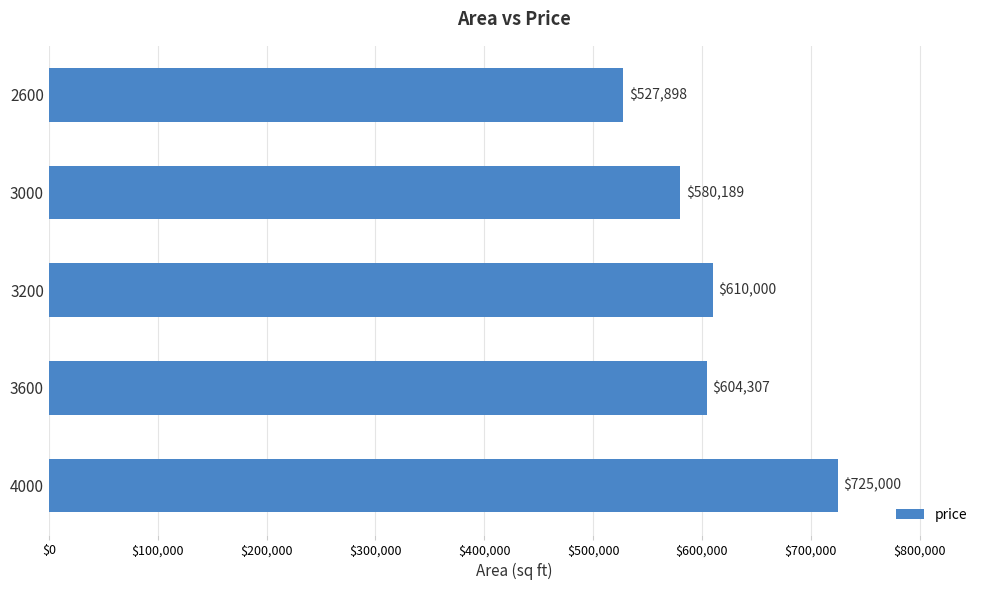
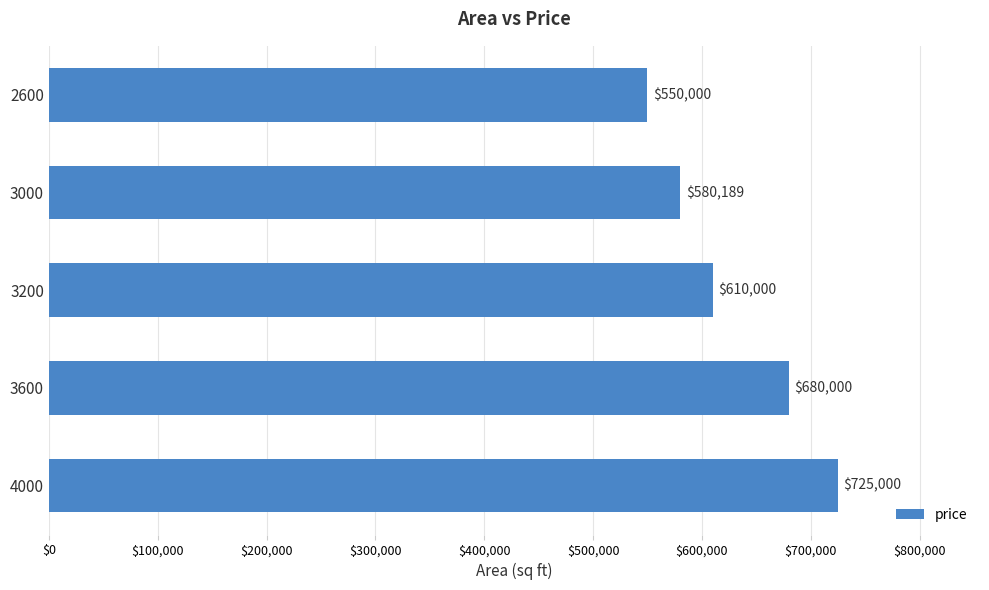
2600: $527,898 -> $550,000
3600: $604,307 -> $680,000
